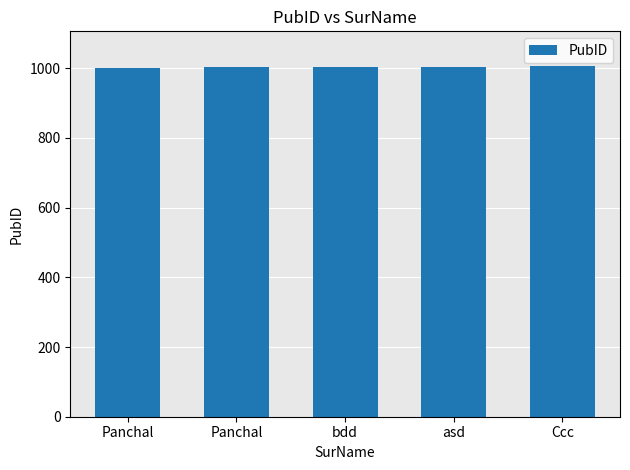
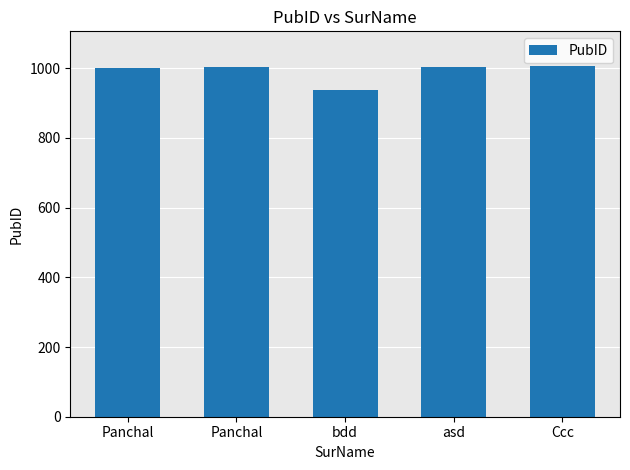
bdd: 1000 -> 940
